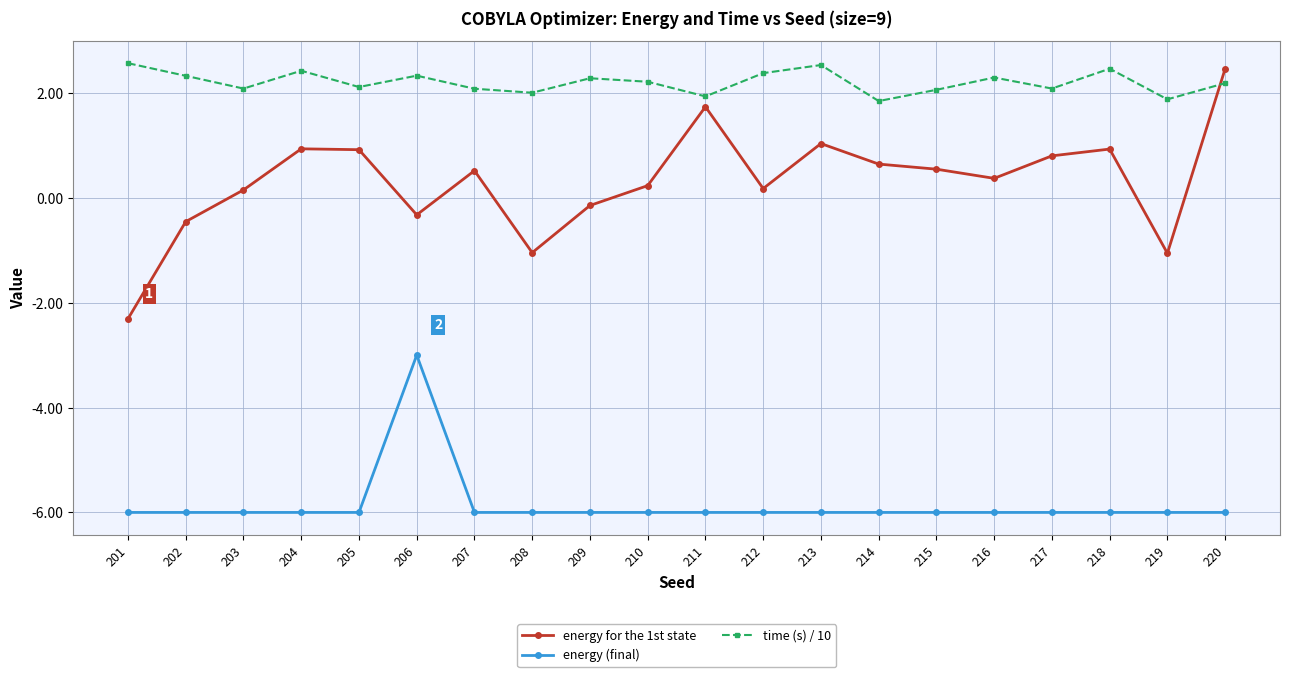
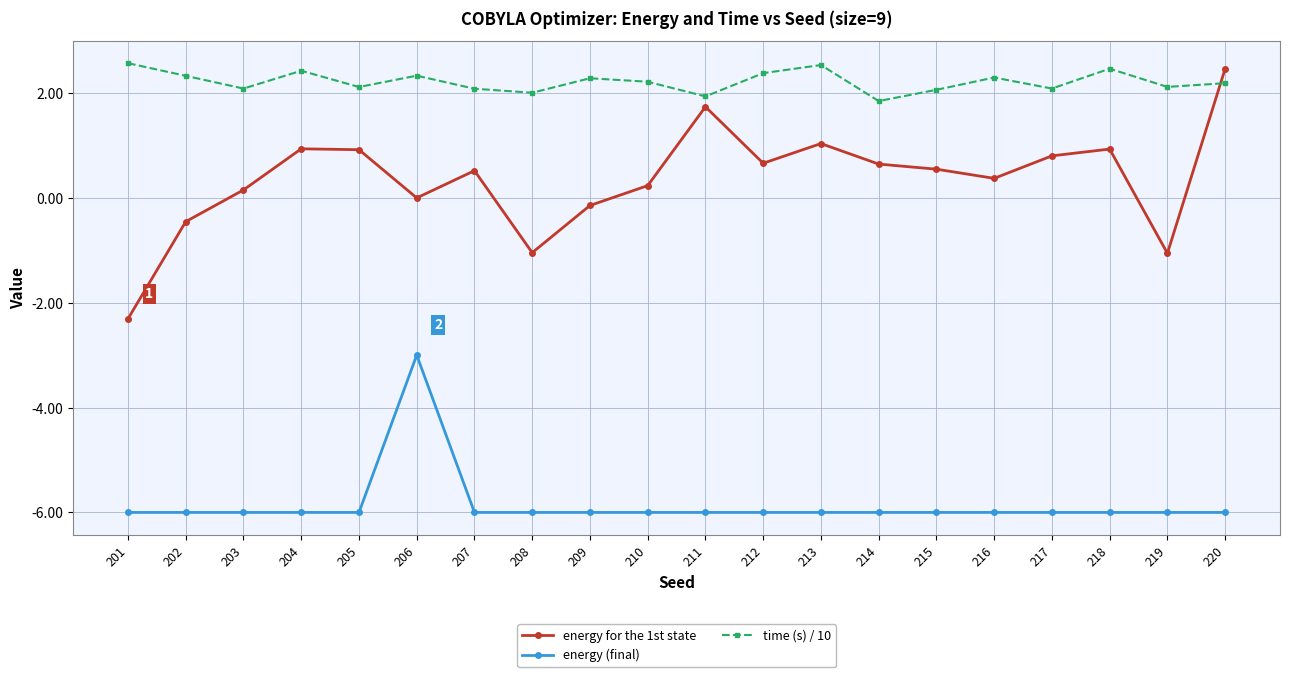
energy for the 1st state, 206: -0.3 -> 0.0
energy for the 1st state, 212: 0.2 -> 0.7
time (s) / 10, 219: 1.9 -> 2.1
